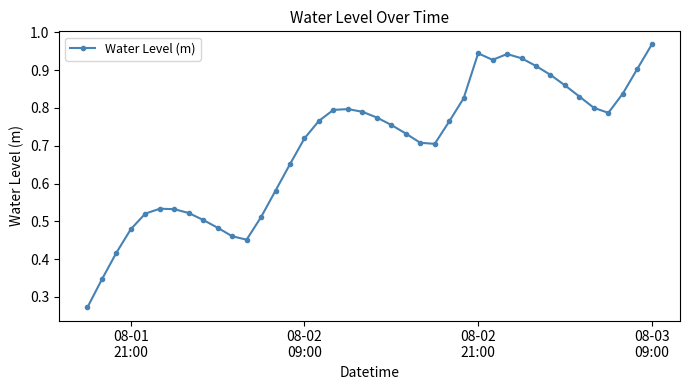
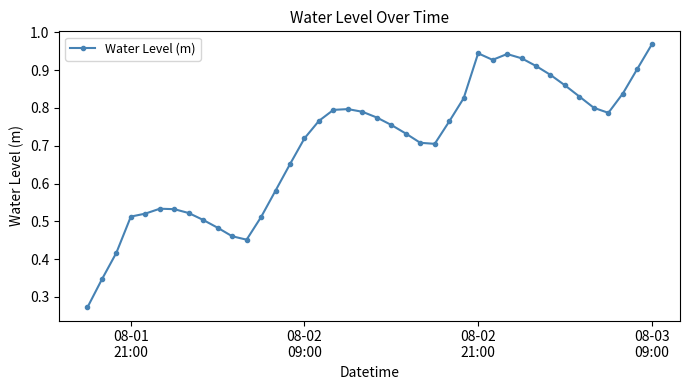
08-01 21:00: 0.48 -> 0.51
